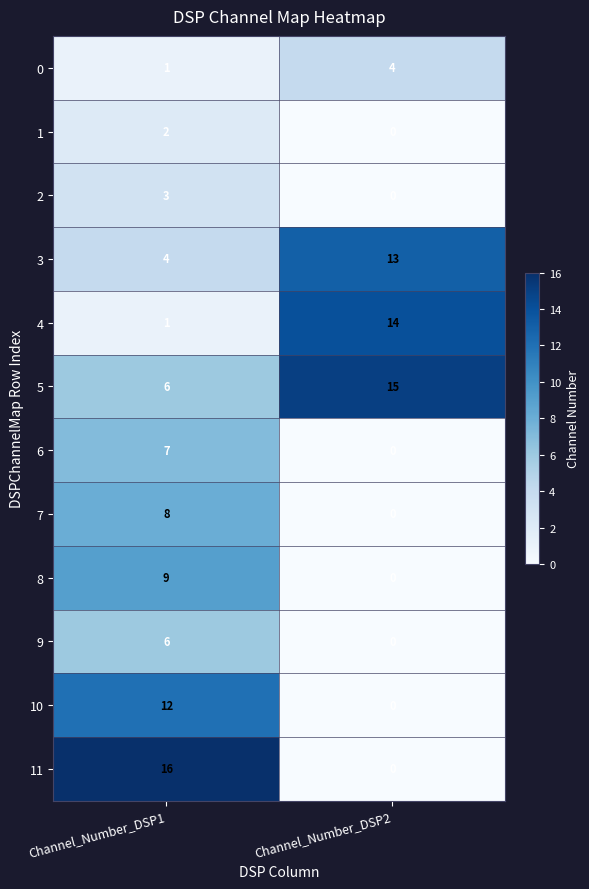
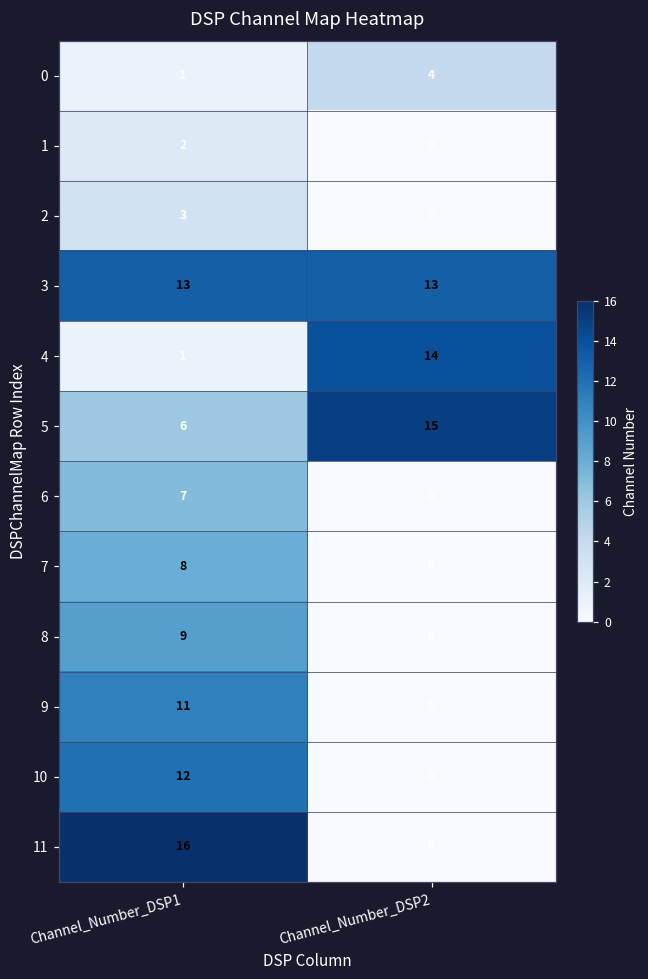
3, Channel_Number_DSP1: 4 -> 13
9, Channel_Number_DSP1: 6 -> 11
